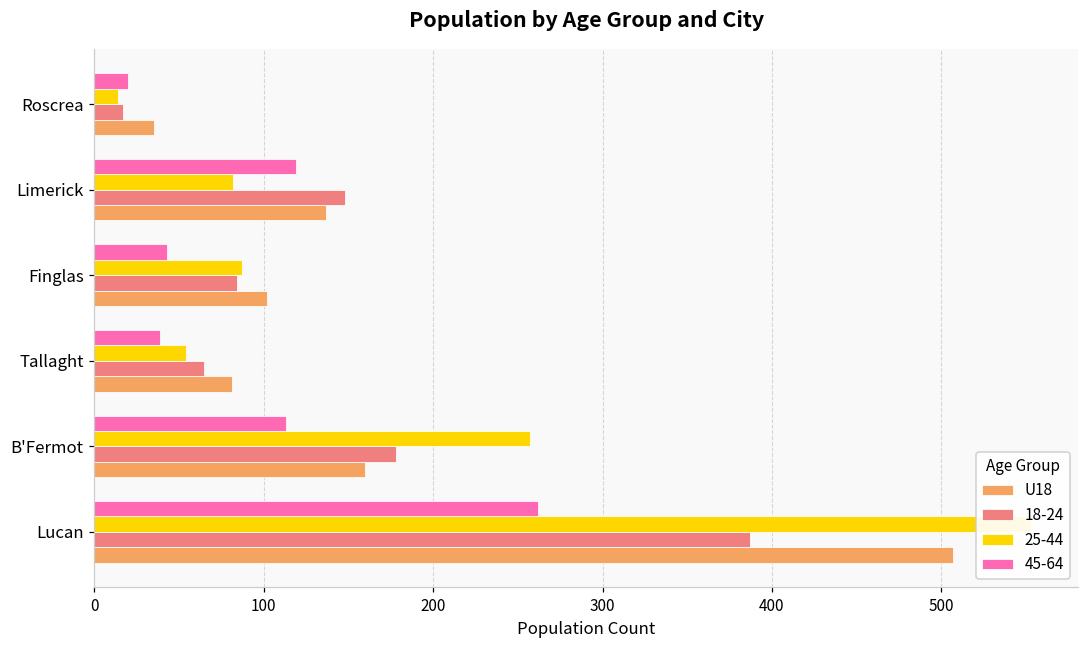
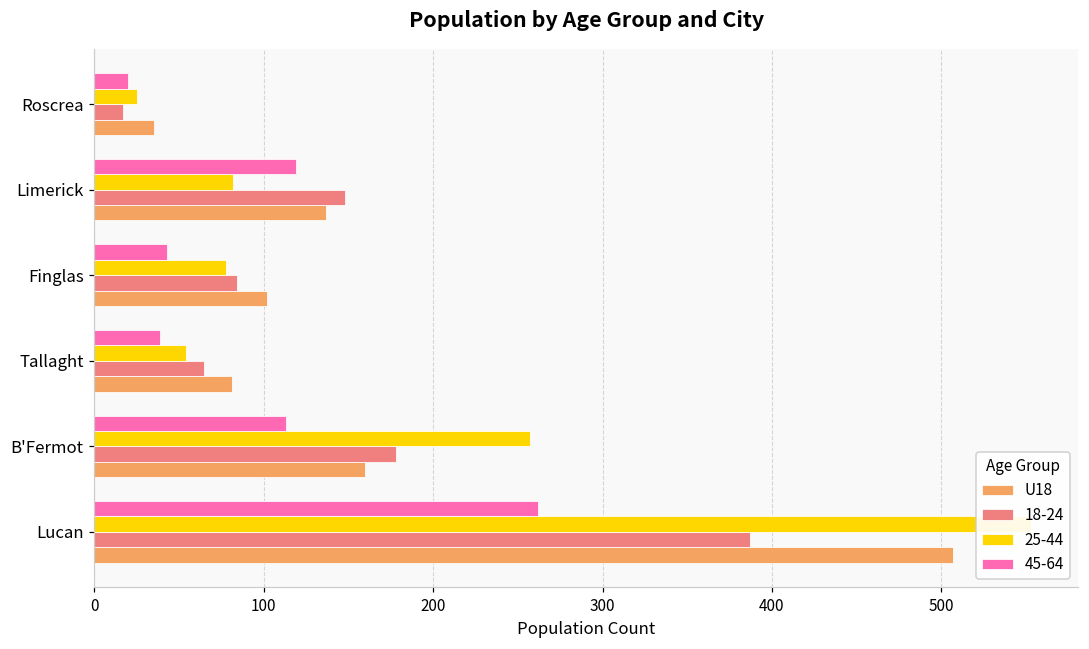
25-44, Roscrea: 14 -> 25
25-44, Finglas: 87 -> 78
